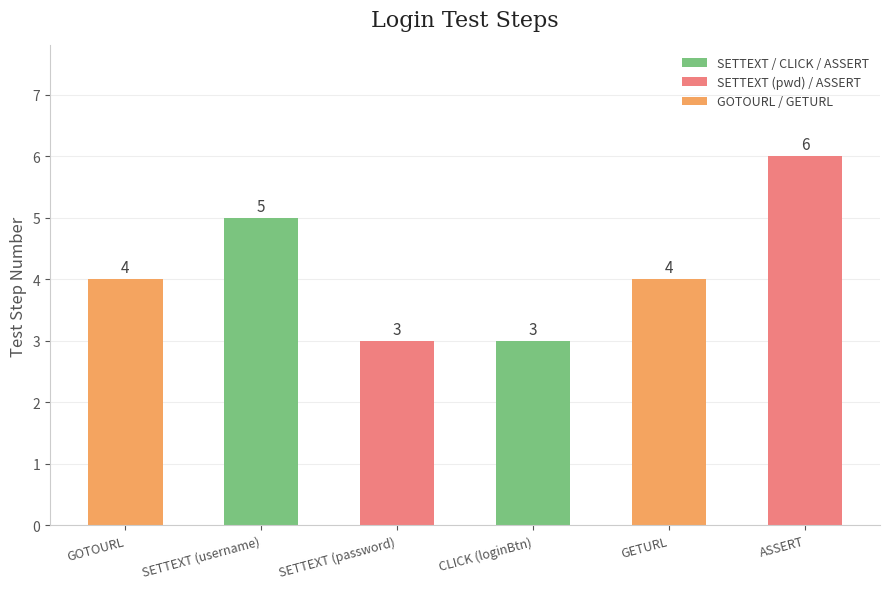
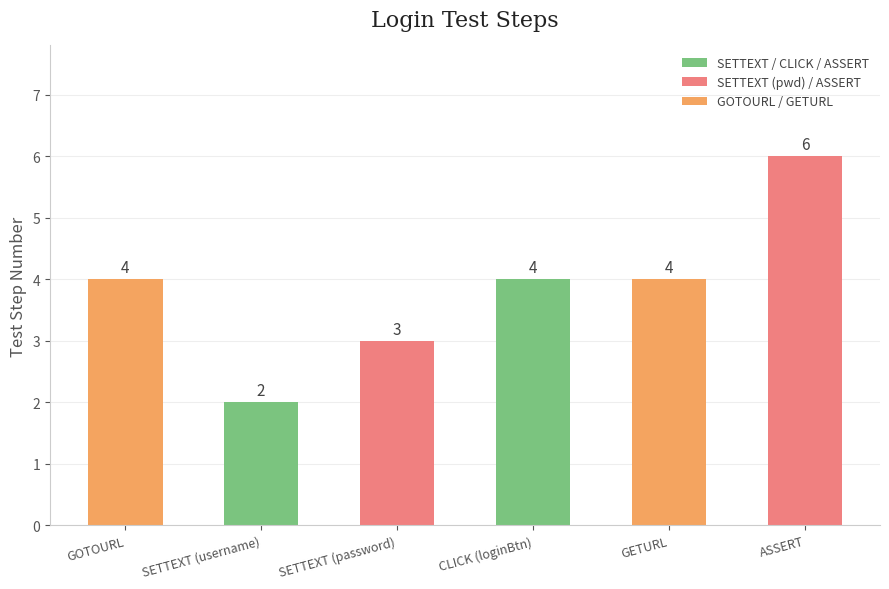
SETTEXT (username): 5 -> 2
CLICK (loginBtn): 3 -> 4
